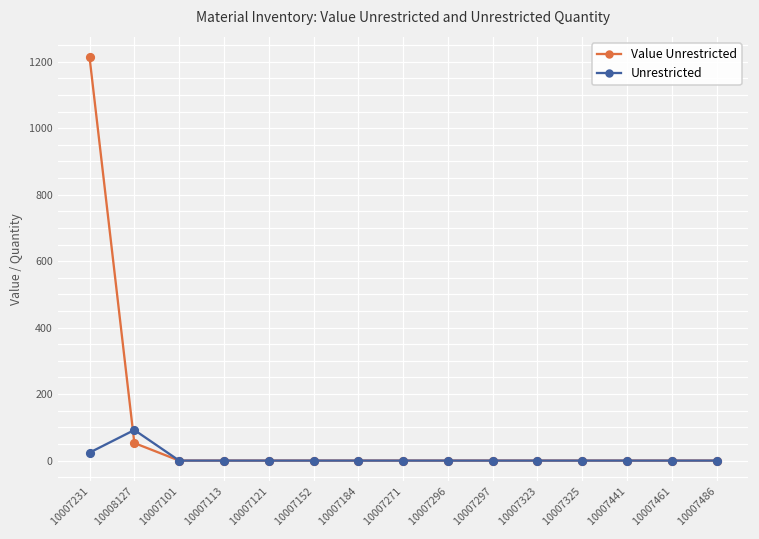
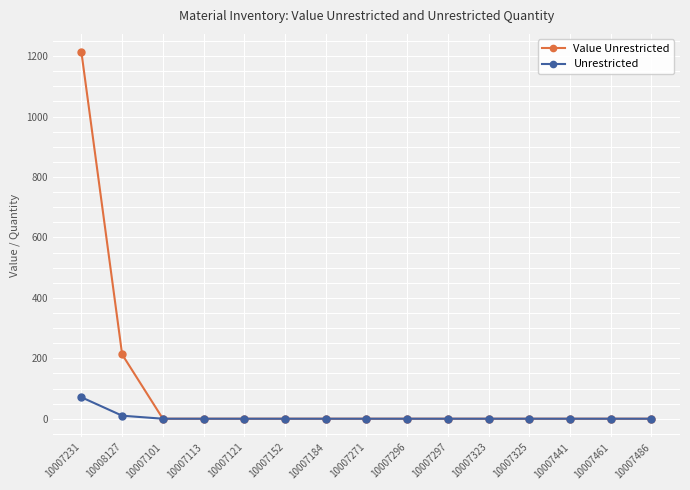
Unrestricted, 10007231: 20 -> 70
Value Unrestricted, 10008127: 50 -> 210
Unrestricted, 10008127: 90 -> 10
